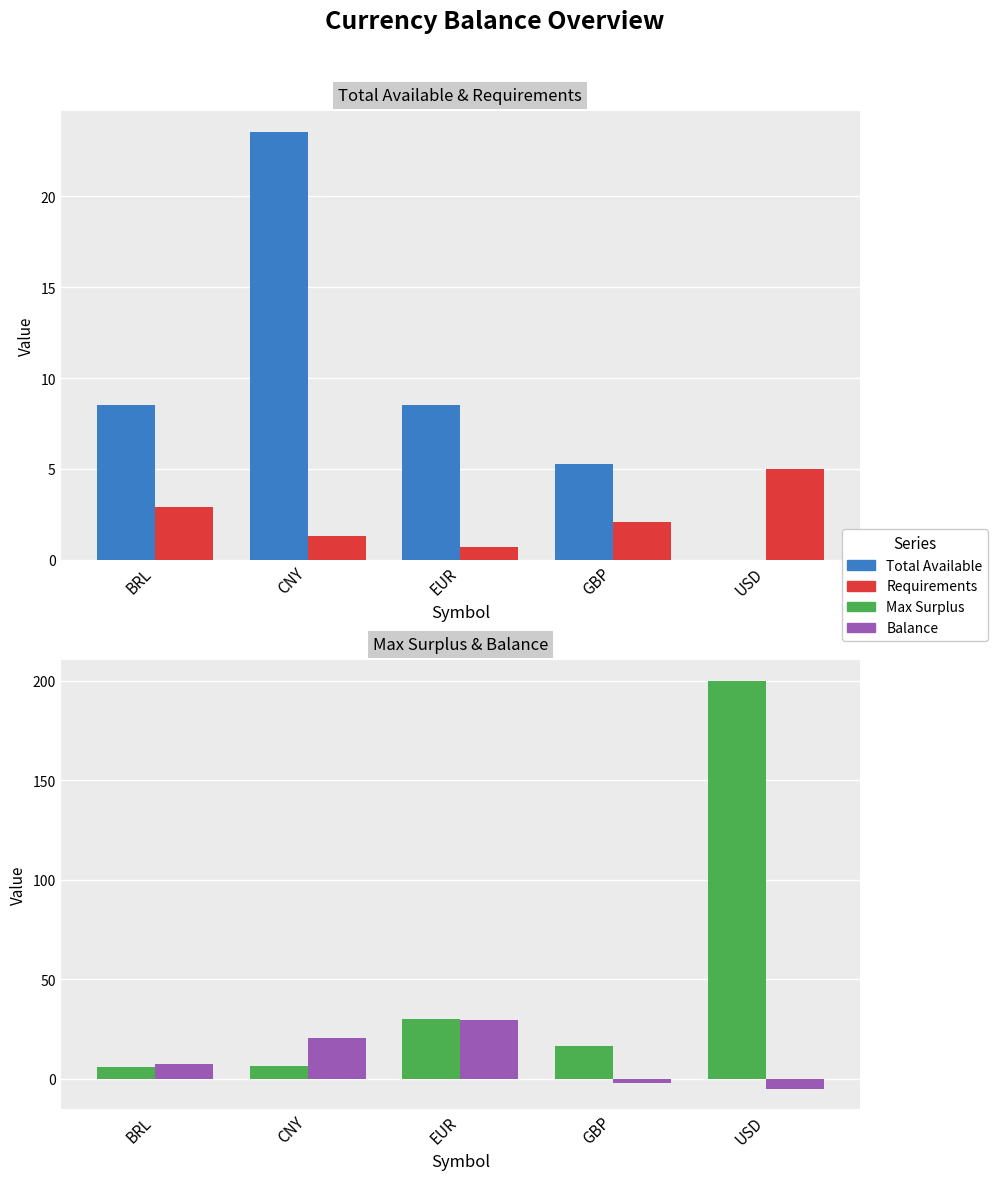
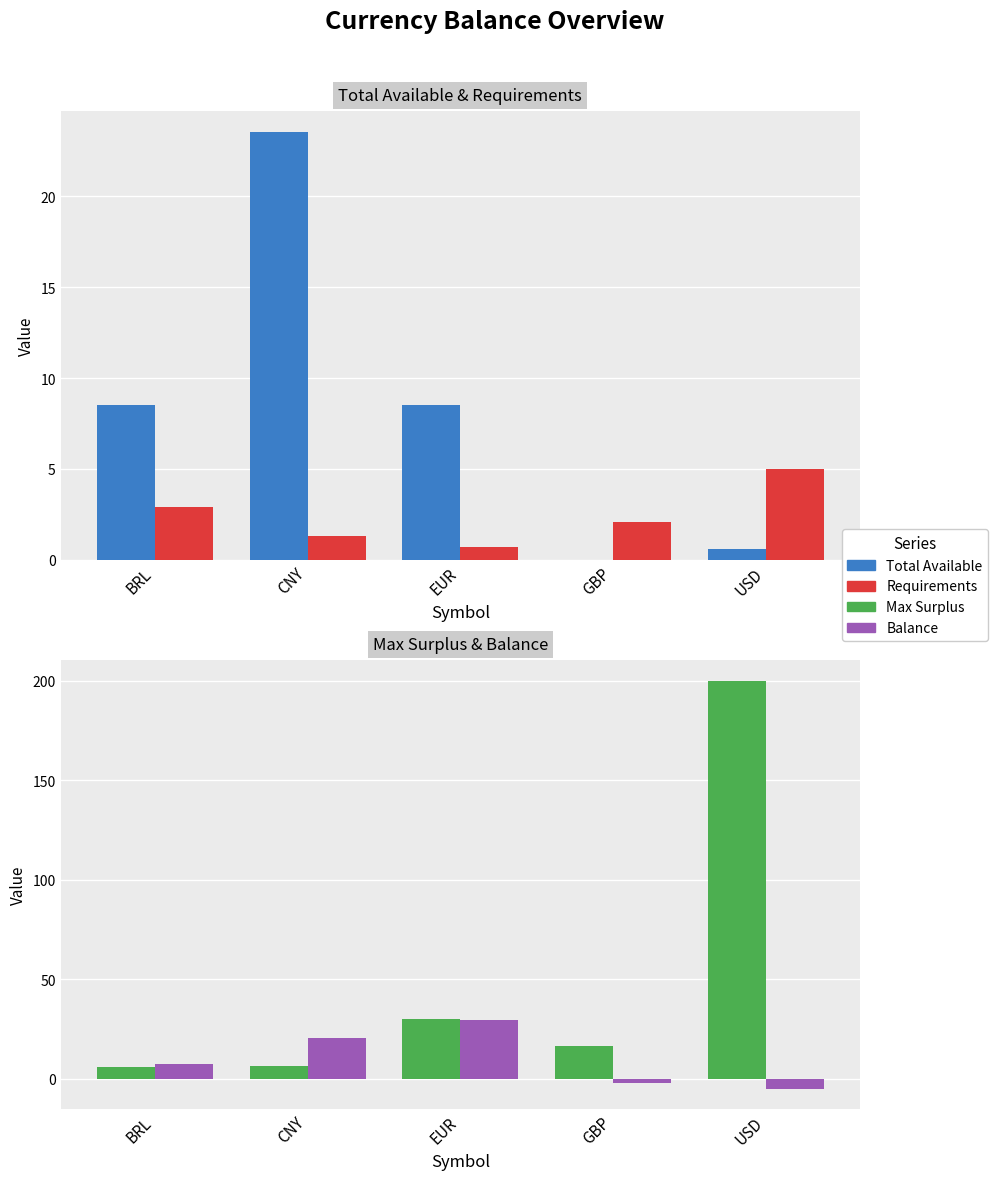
Total Available & Requirements, Total Available, GBP: 5.3 -> 0.0
Total Available & Requirements, Total Available, USD: 0.0 -> 0.6
